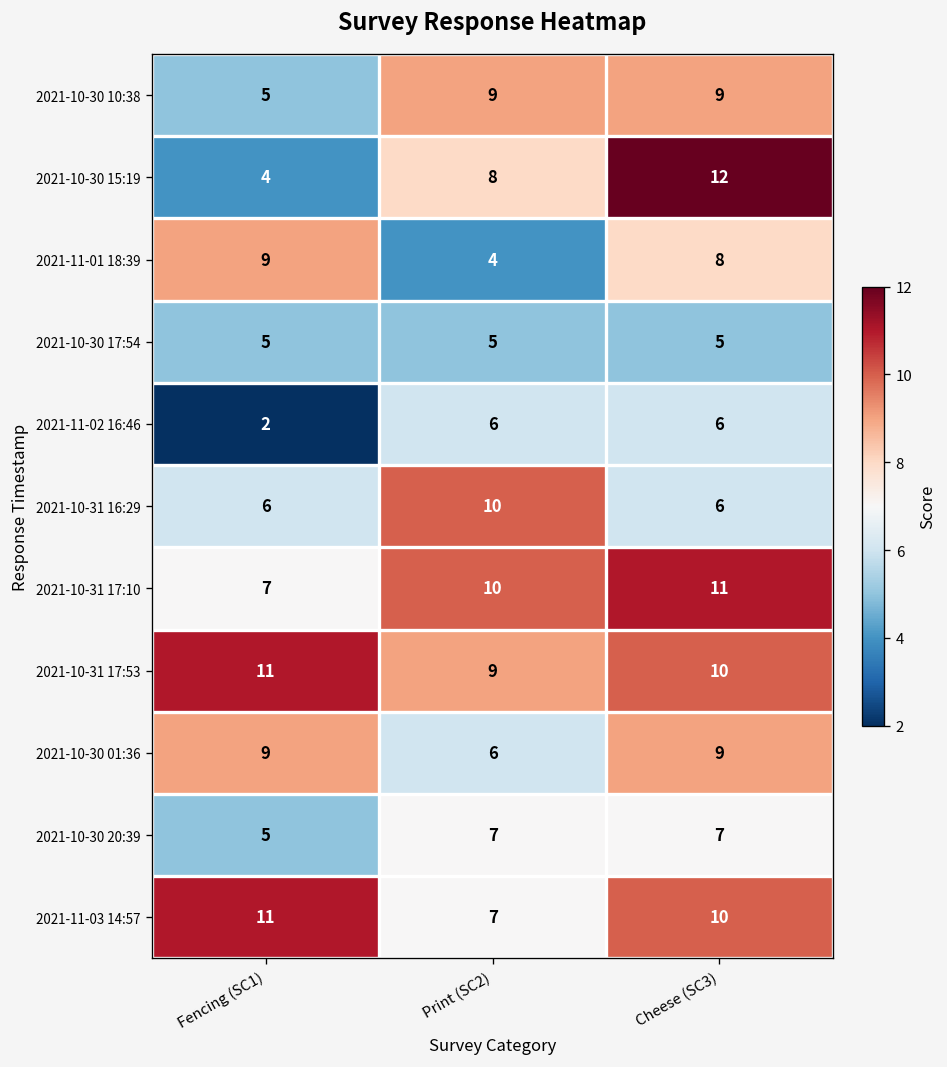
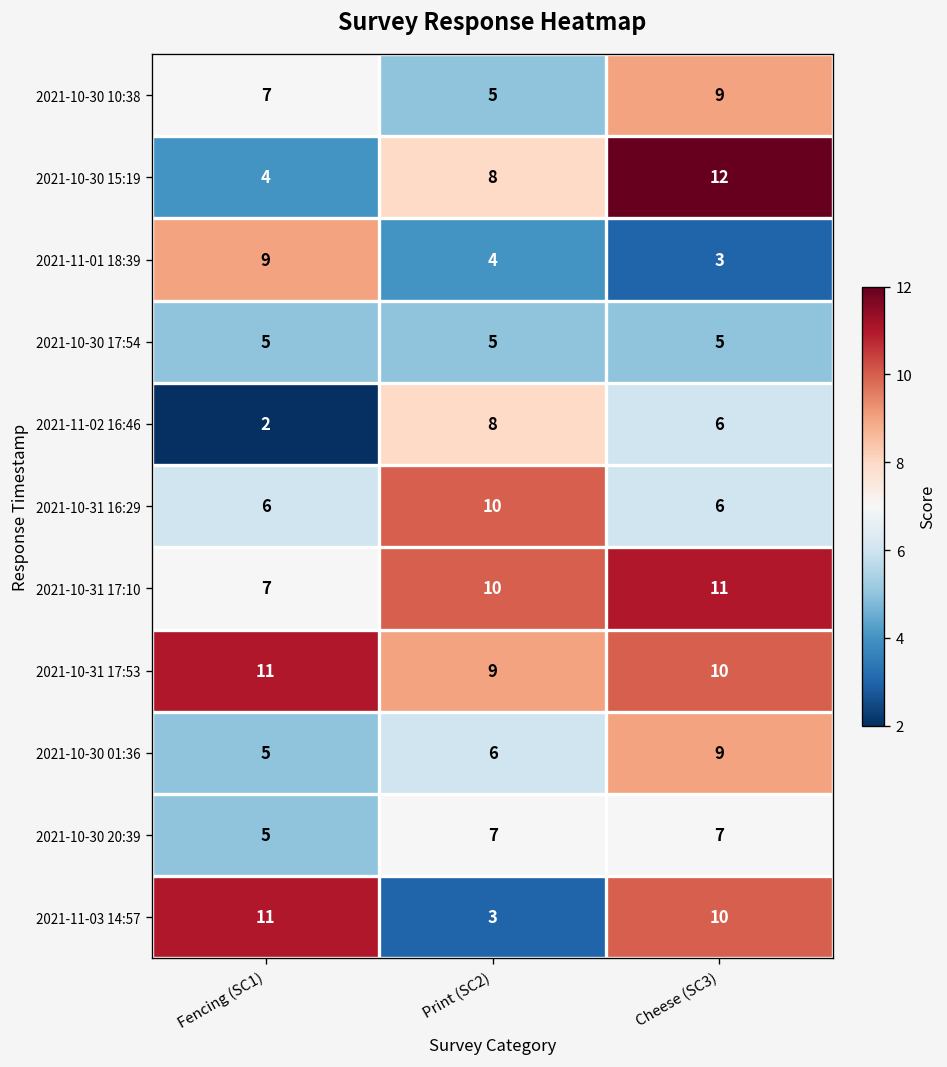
2021-10-30 10:38, Fencing (SC1): 5 -> 7
2021-10-30 10:38, Print (SC2): 9 -> 5
2021-11-01 18:39, Cheese (SC3): 8 -> 3
2021-11-02 16:46, Print (SC2): 6 -> 8
2021-10-30 01:36, Fencing (SC1): 9 -> 5
2021-11-03 14:57, Print (SC2): 7 -> 3
